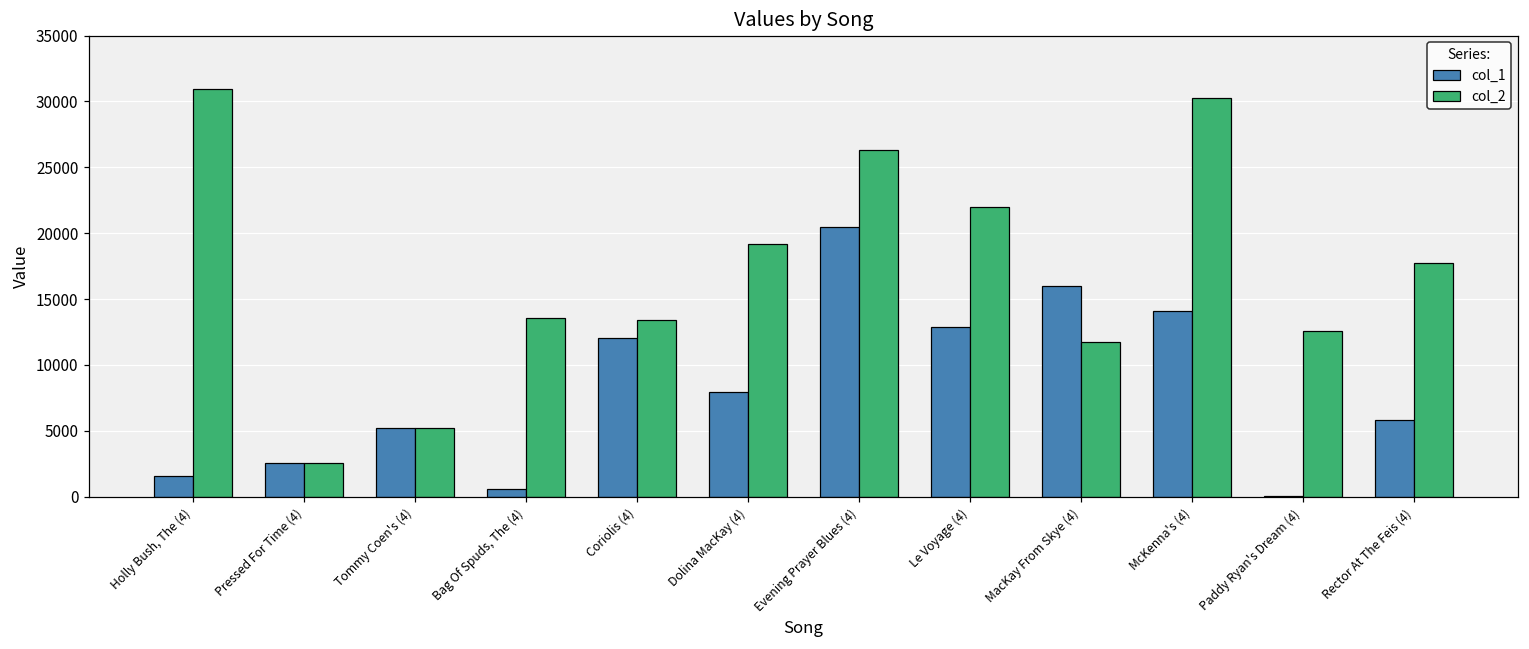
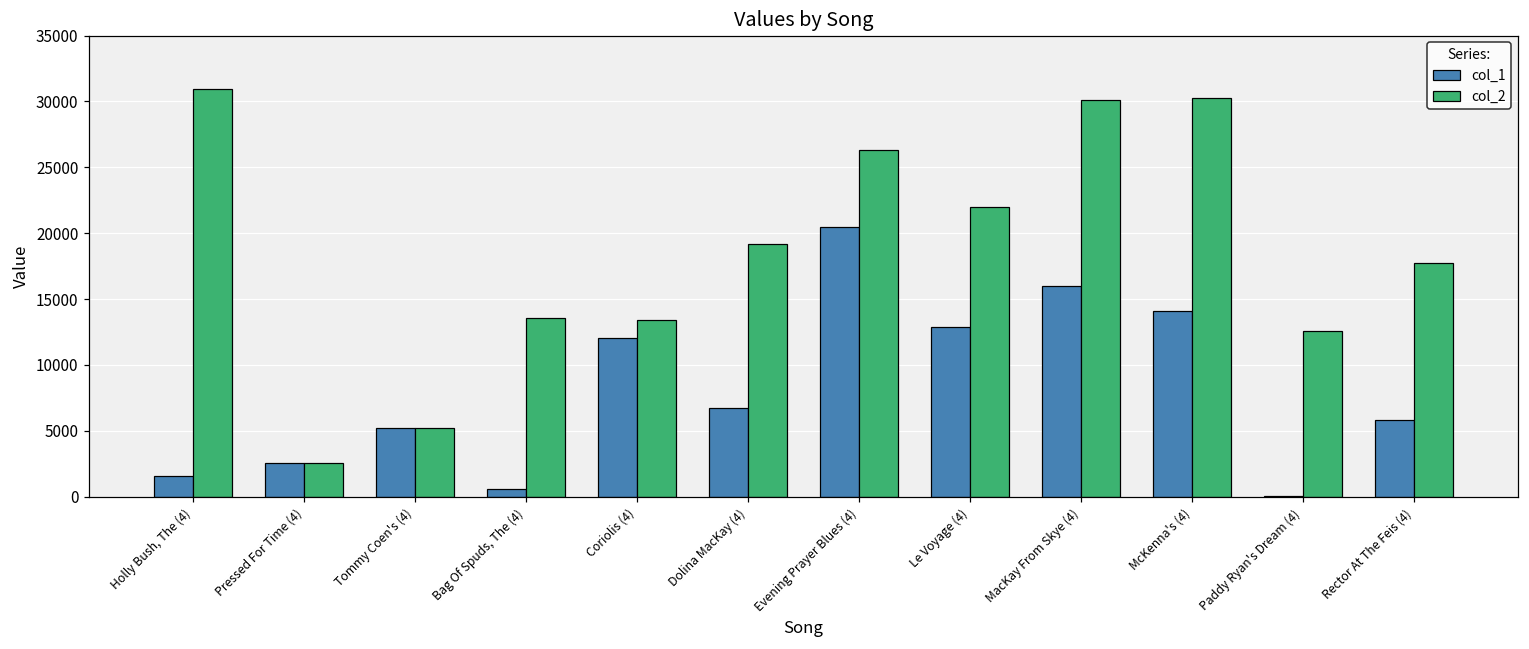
col_1, Dolina MacKay (4): 7900 -> 6700
col_2, MacKay From Skye (4): 11700 -> 30100
